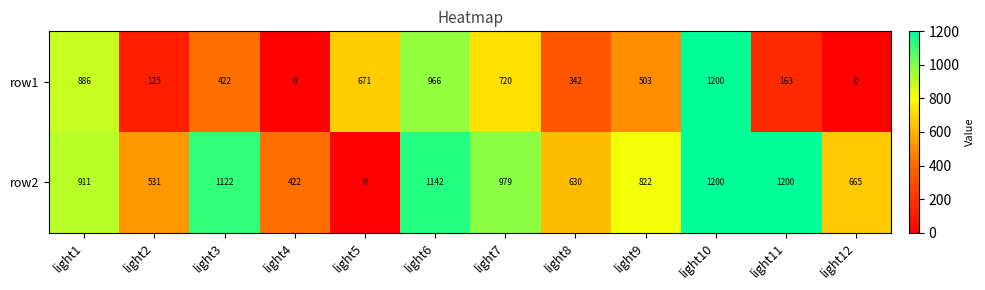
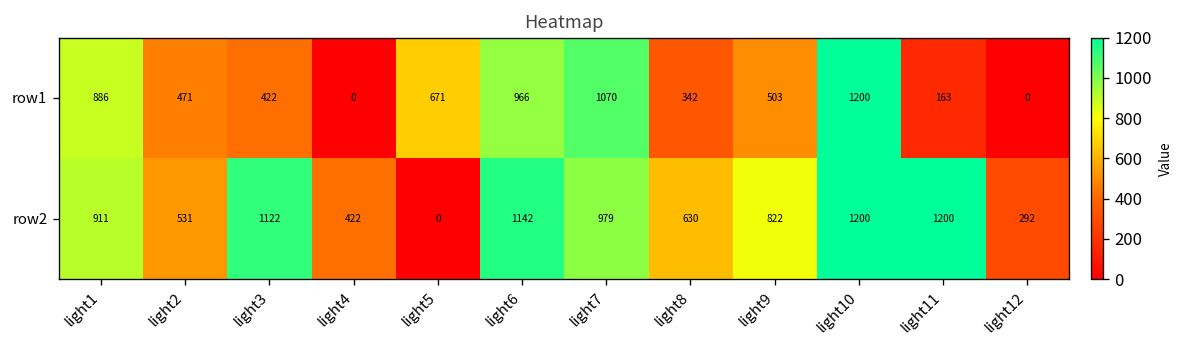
row1, light2: 125 -> 471
row1, light7: 720 -> 1070
row2, light12: 665 -> 292
